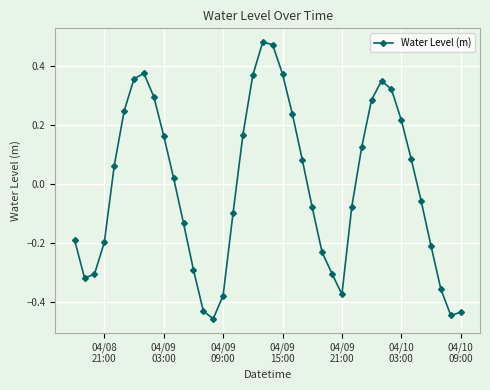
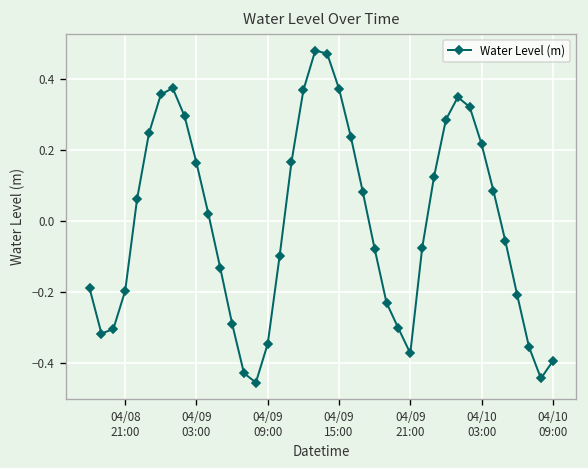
04/09 09:00: -0.38 -> -0.35
04/10 09:00: -0.43 -> -0.39
